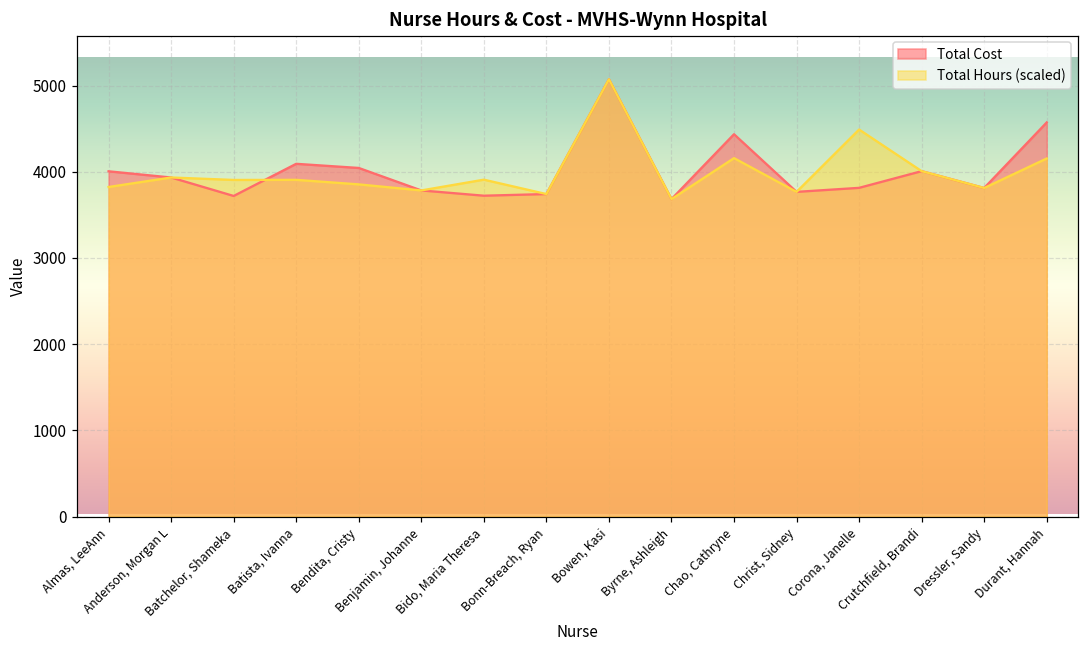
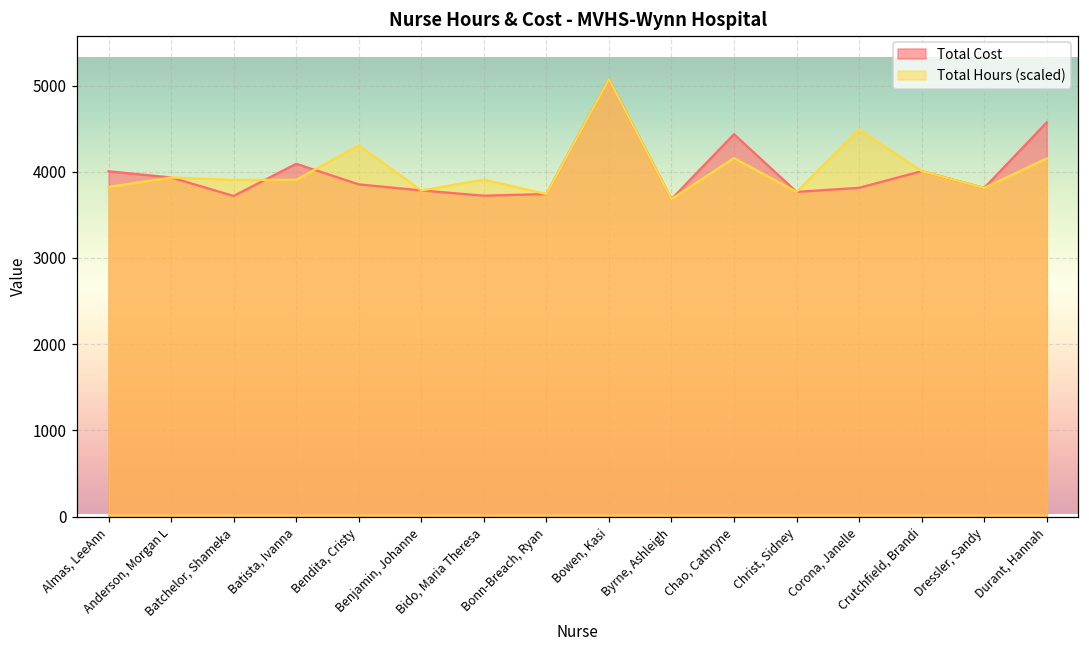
Total Cost, Bendita, Cristy: 4000 -> 3900
Total Hours (scaled), Bendita, Cristy: 3900 -> 4300
